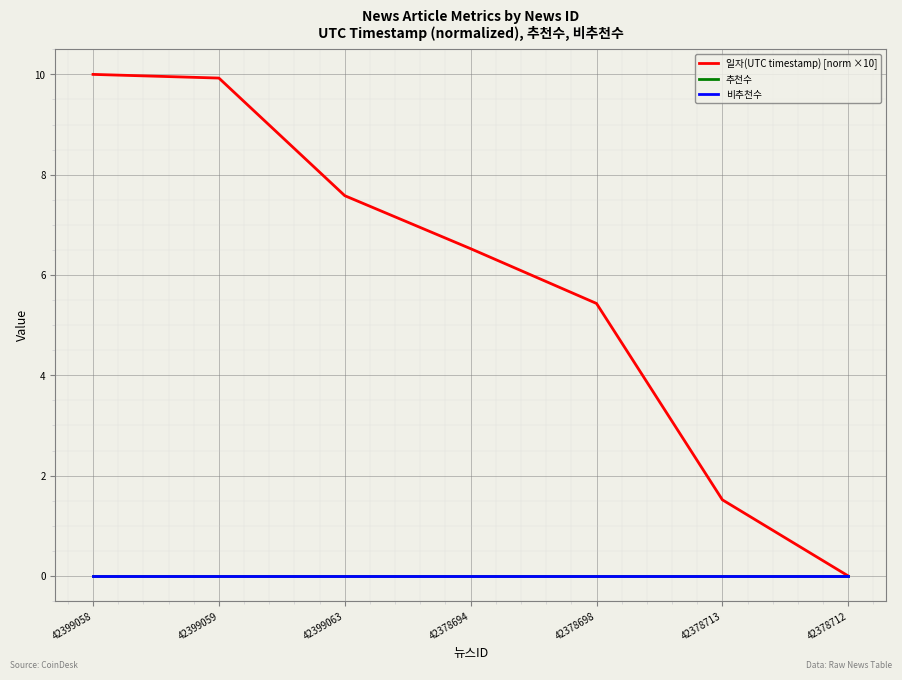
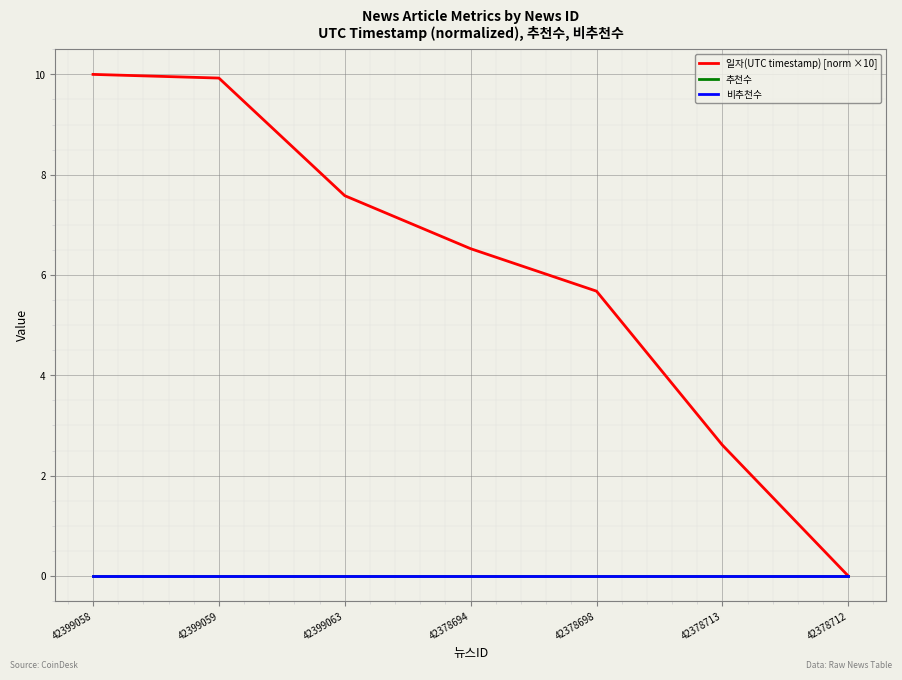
일자(UTC timestamp) [norm ×10], 42378698: 5.4 -> 5.7
일자(UTC timestamp) [norm ×10], 42378713: 1.5 -> 2.6
